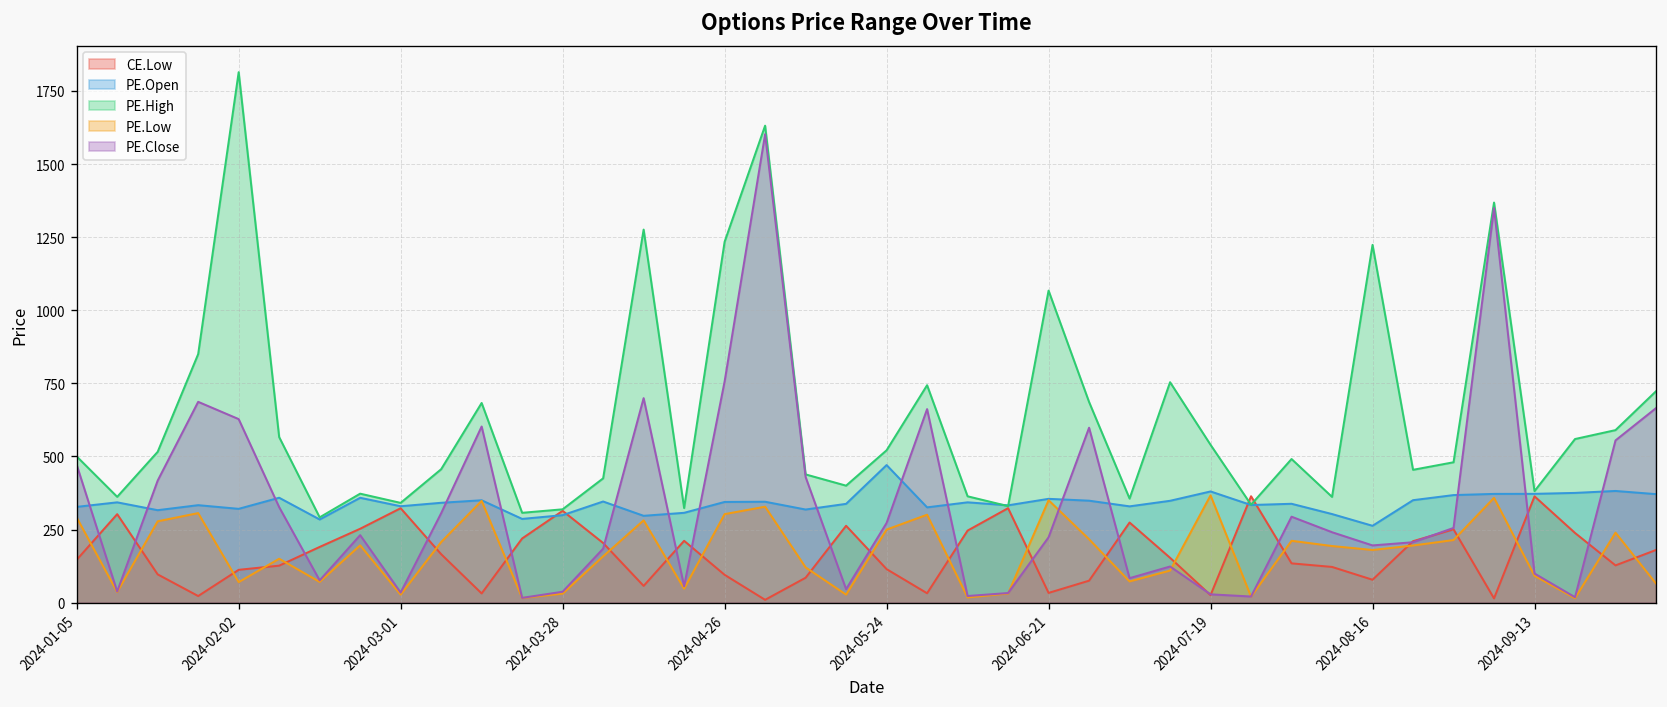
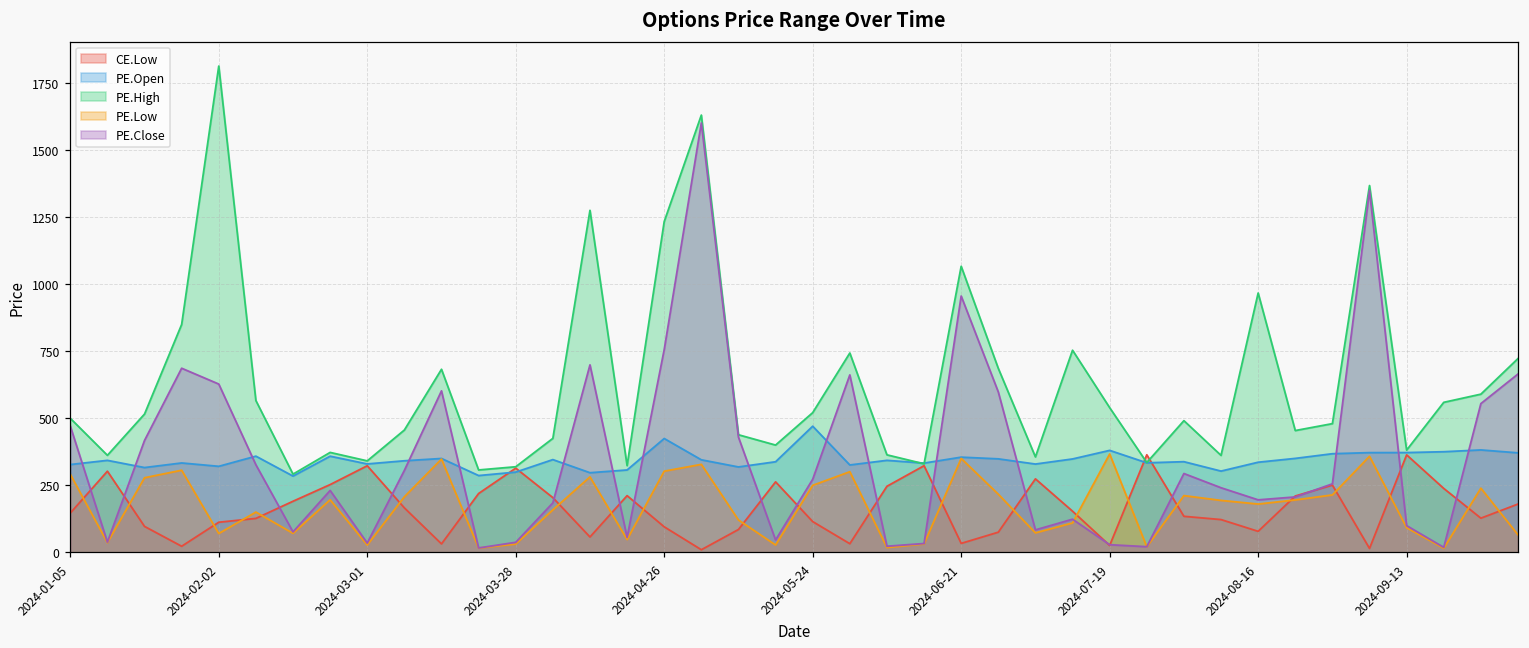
PE.Open, 2024-04-26: 340 -> 420
PE.Close, 2024-06-21: 220 -> 960
PE.Open, 2024-08-16: 260 -> 340
PE.High, 2024-08-16: 1220 -> 970
